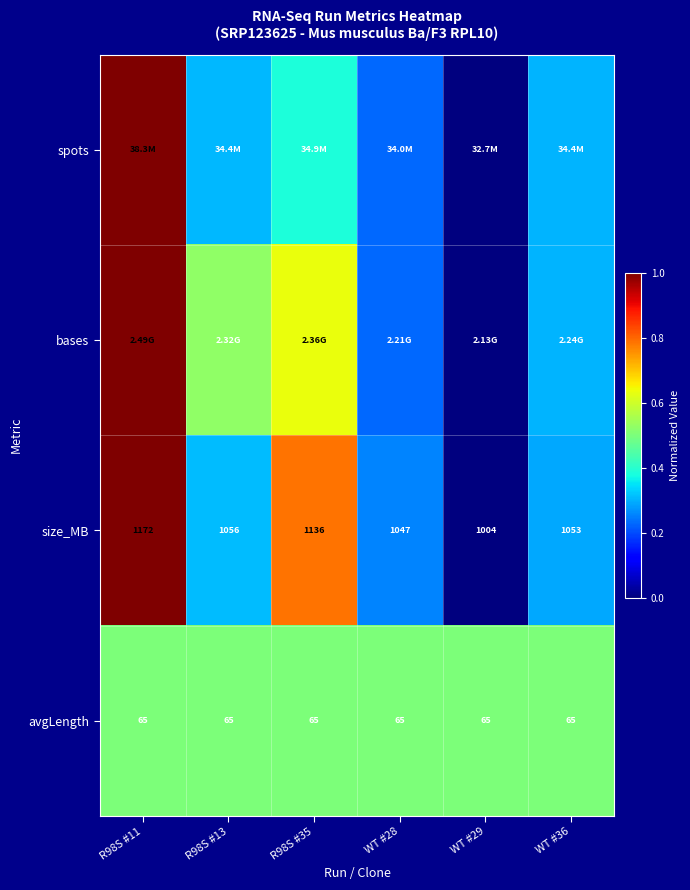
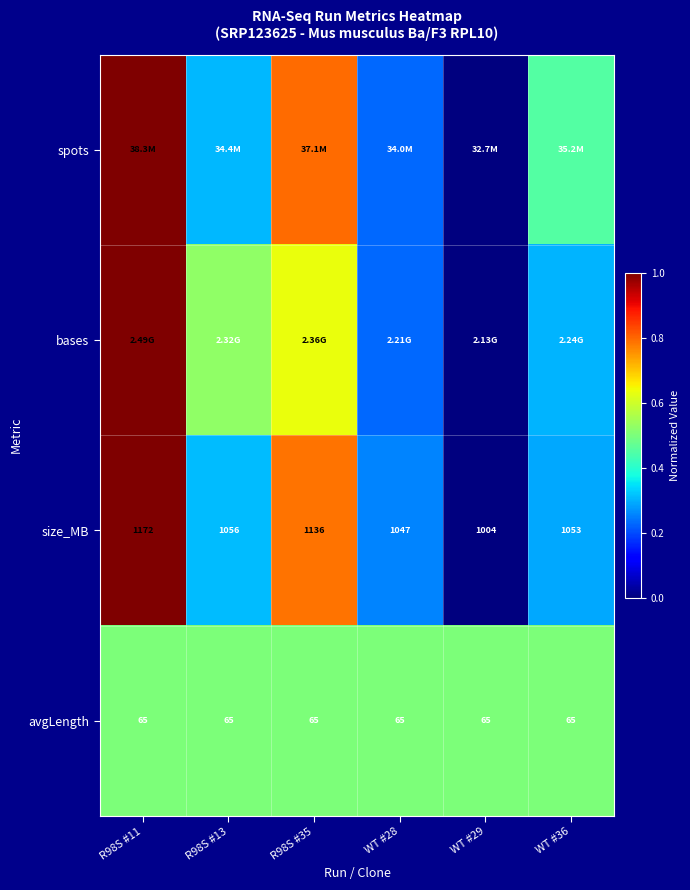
spots, R98S #35: 34.9M -> 37.1M
spots, WT #36: 34.4M -> 35.2M
